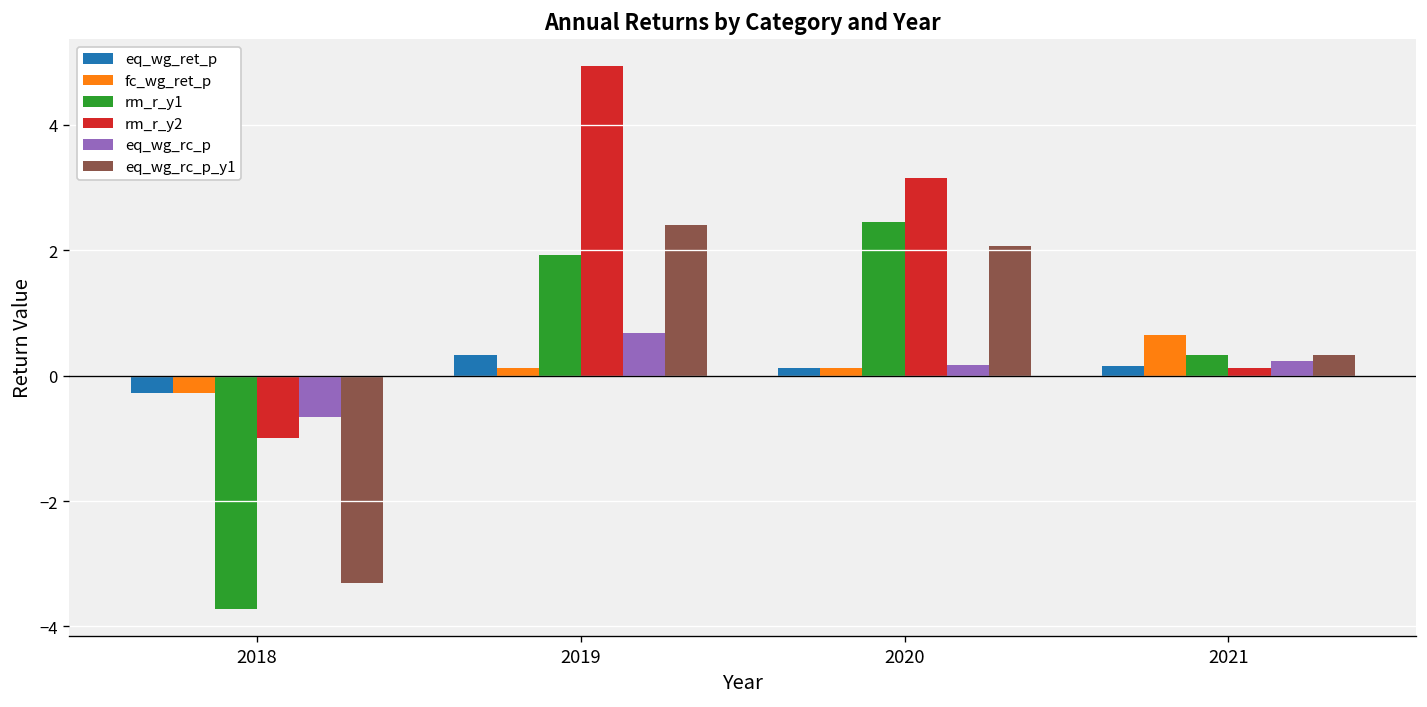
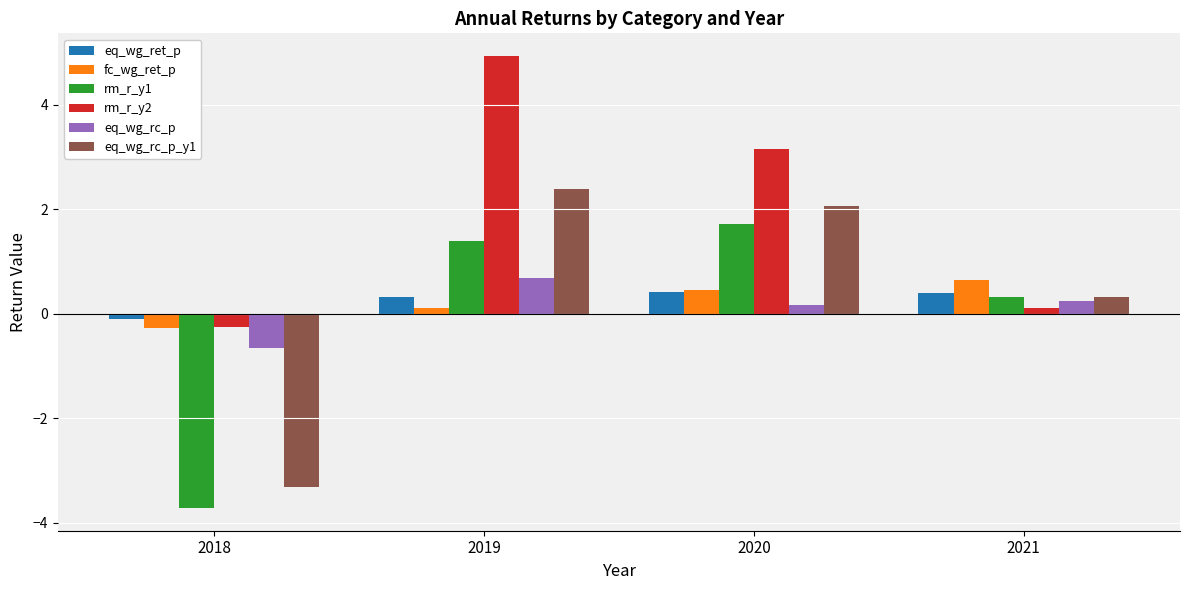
eq_wg_ret_p, 2018: -0.3 -> -0.1
rm_r_y2, 2018: -1.0 -> -0.2
rm_r_y1, 2019: 1.9 -> 1.4
eq_wg_ret_p, 2020: 0.1 -> 0.4
fc_wg_ret_p, 2020: 0.1 -> 0.5
rm_r_y1, 2020: 2.4 -> 1.7
eq_wg_ret_p, 2021: 0.1 -> 0.4
